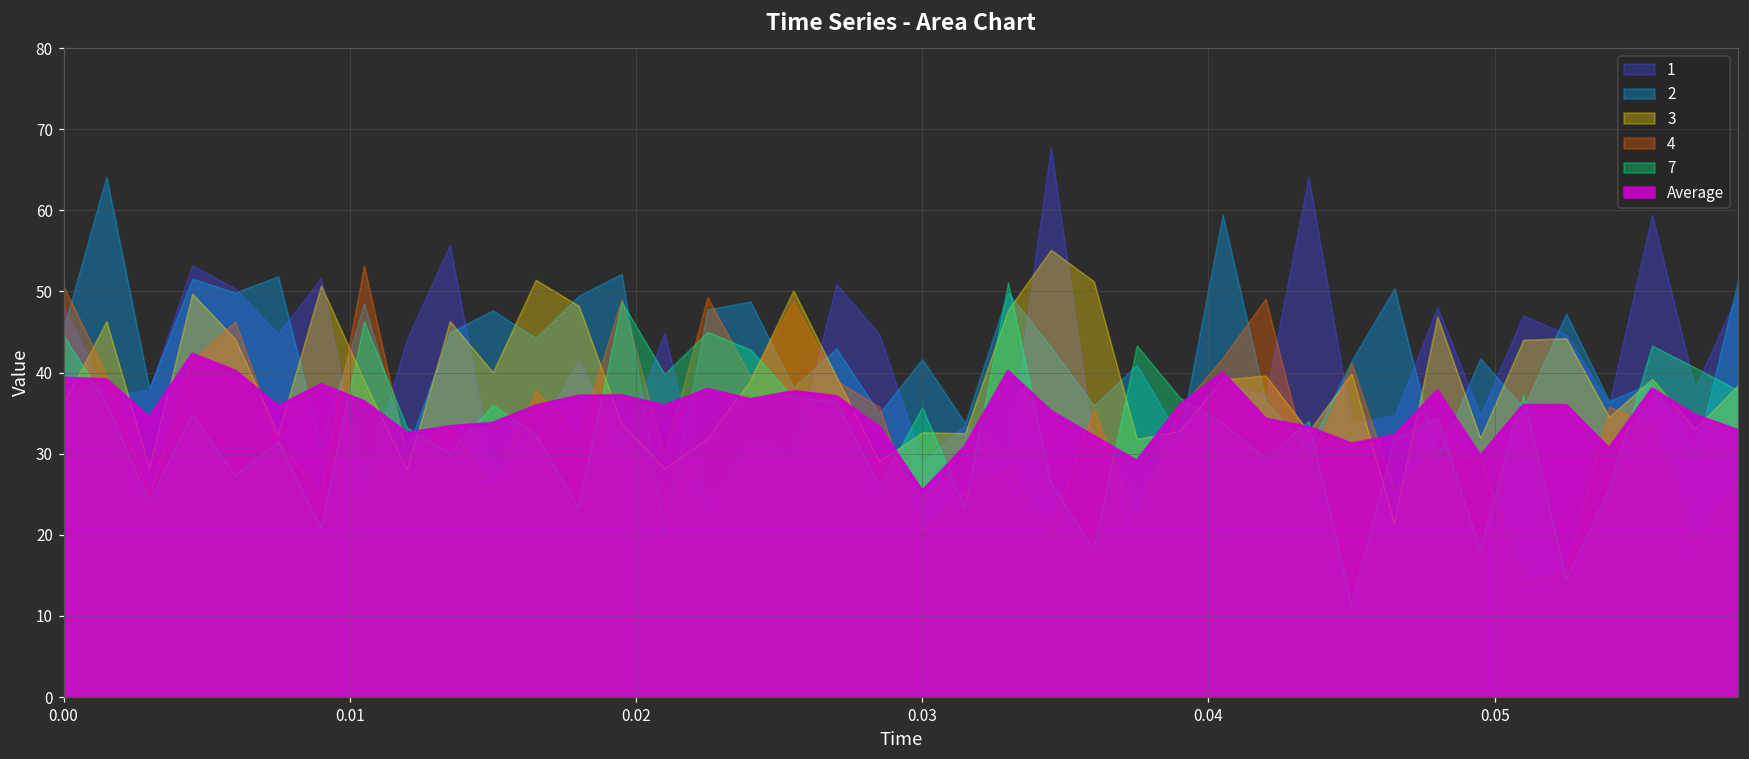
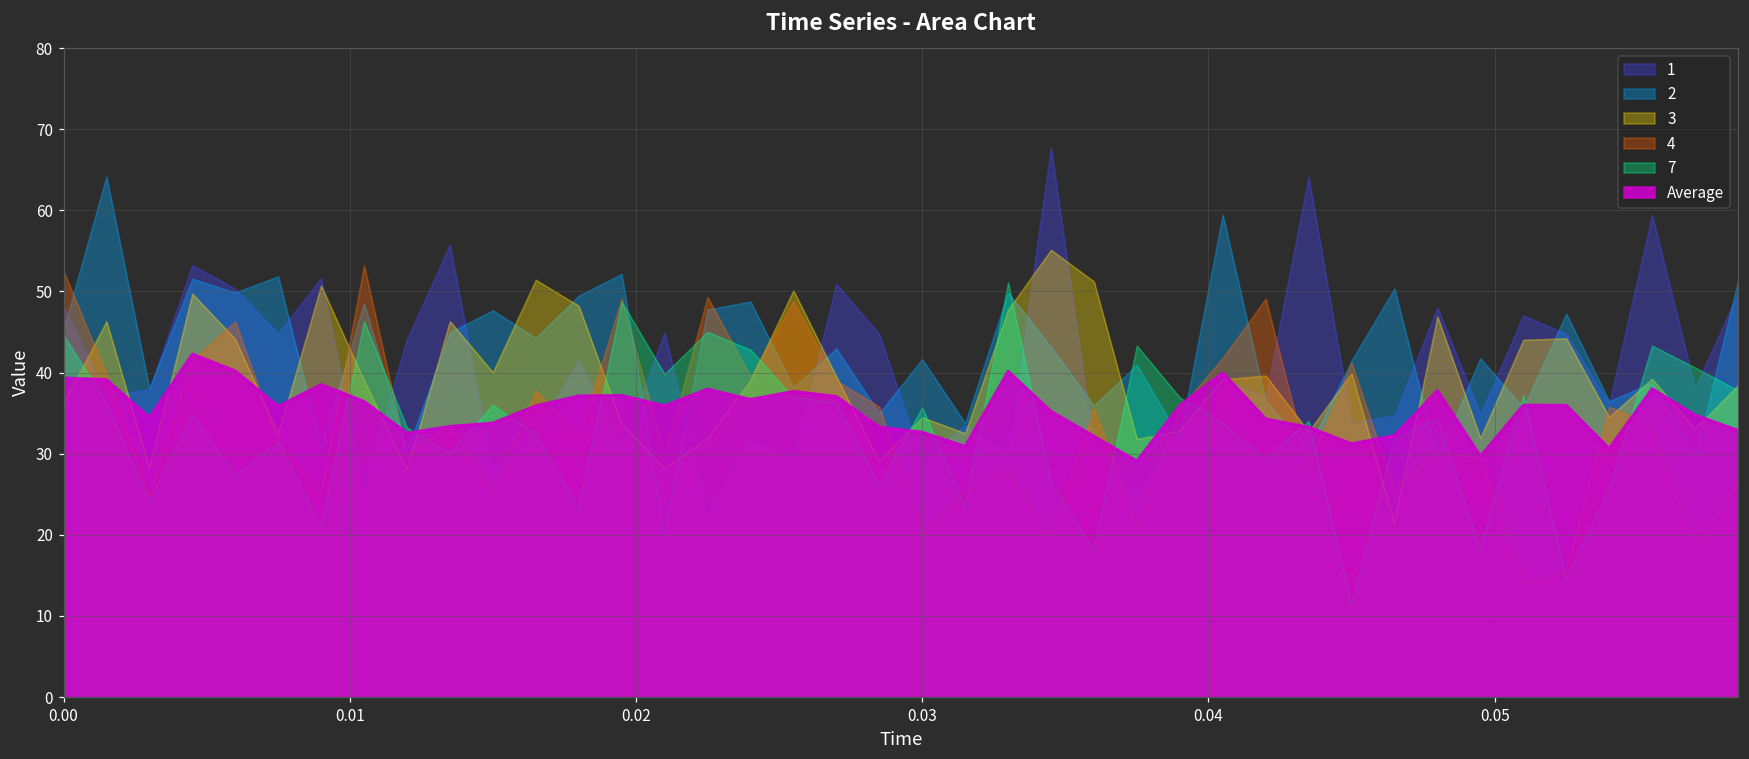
4, 0.00: 51 -> 53
3, 0.03: 33 -> 34
Average, 0.03: 25 -> 33
